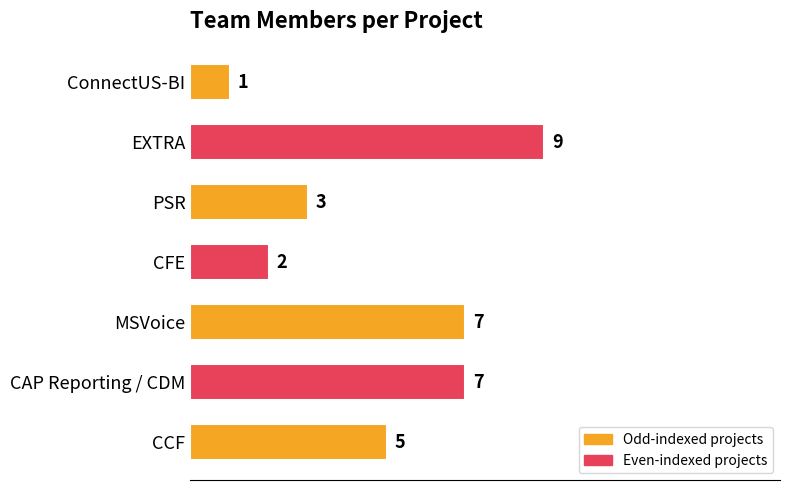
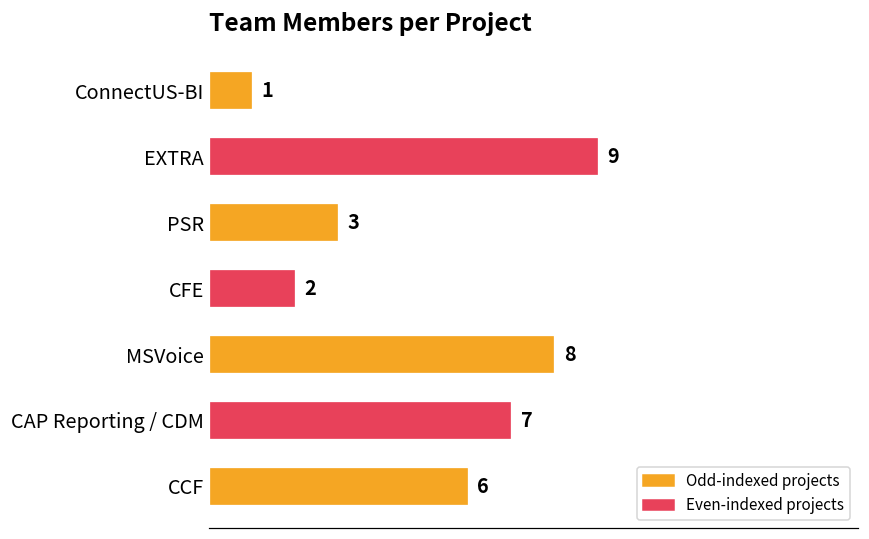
MSVoice: 7 -> 8
CCF: 5 -> 6
